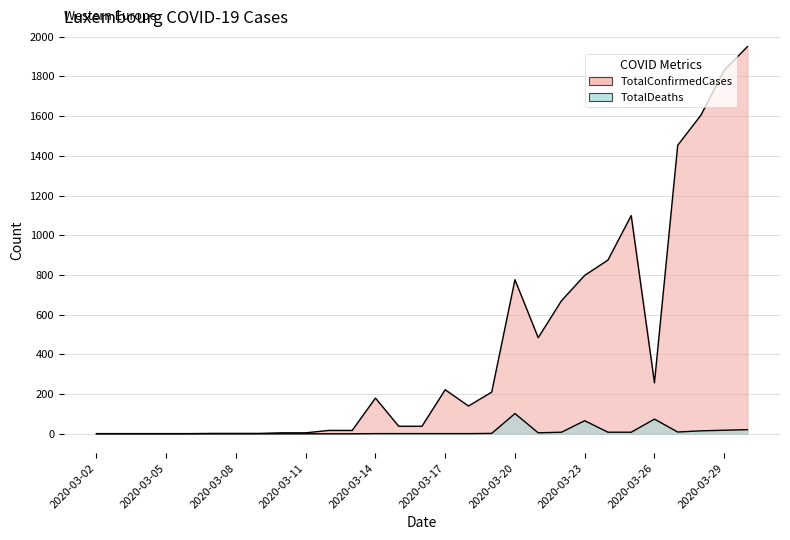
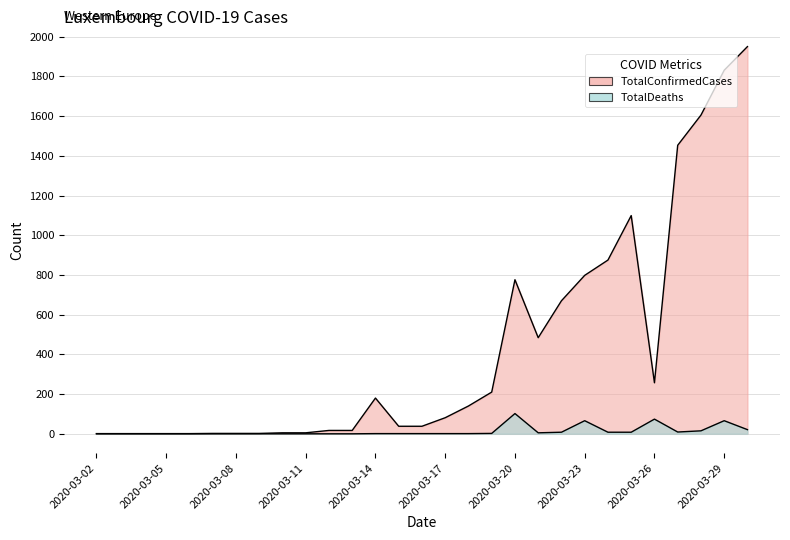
TotalConfirmedCases, 2020-03-17: 220 -> 80
TotalDeaths, 2020-03-29: 20 -> 70
